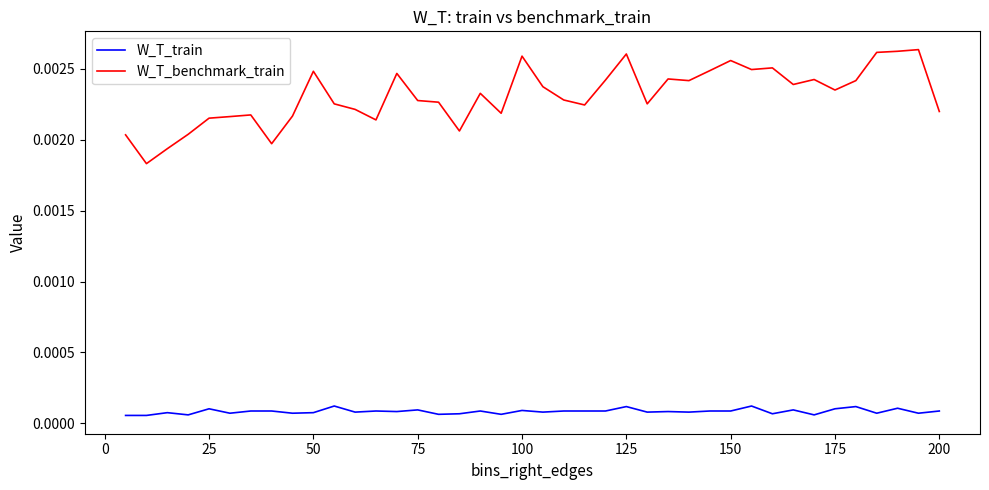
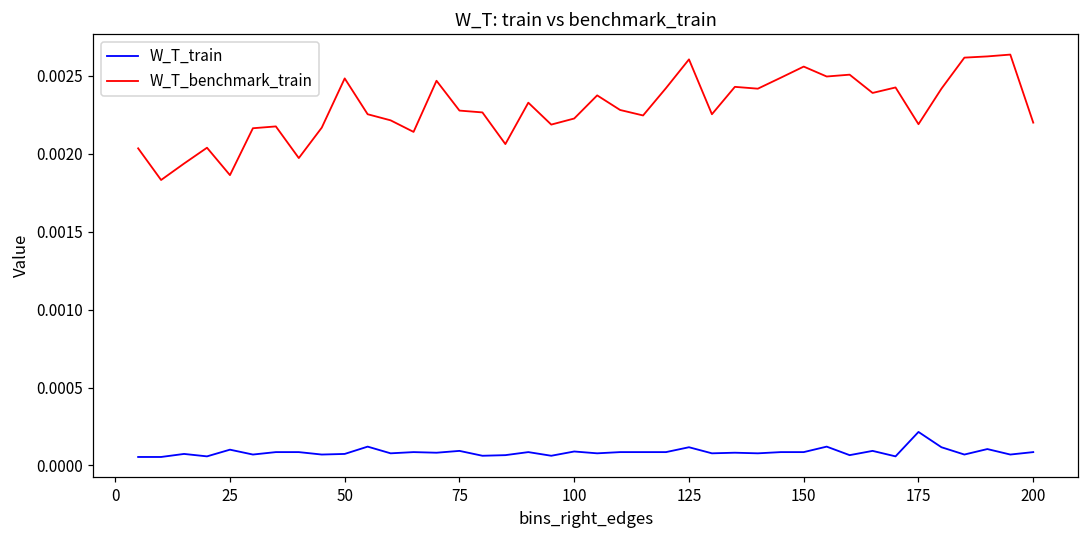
W_T_benchmark_train, 25: 0.00215 -> 0.00186
W_T_benchmark_train, 100: 0.00259 -> 0.00223
W_T_train, 175: 0.00010 -> 0.00022
W_T_benchmark_train, 175: 0.00235 -> 0.00219
